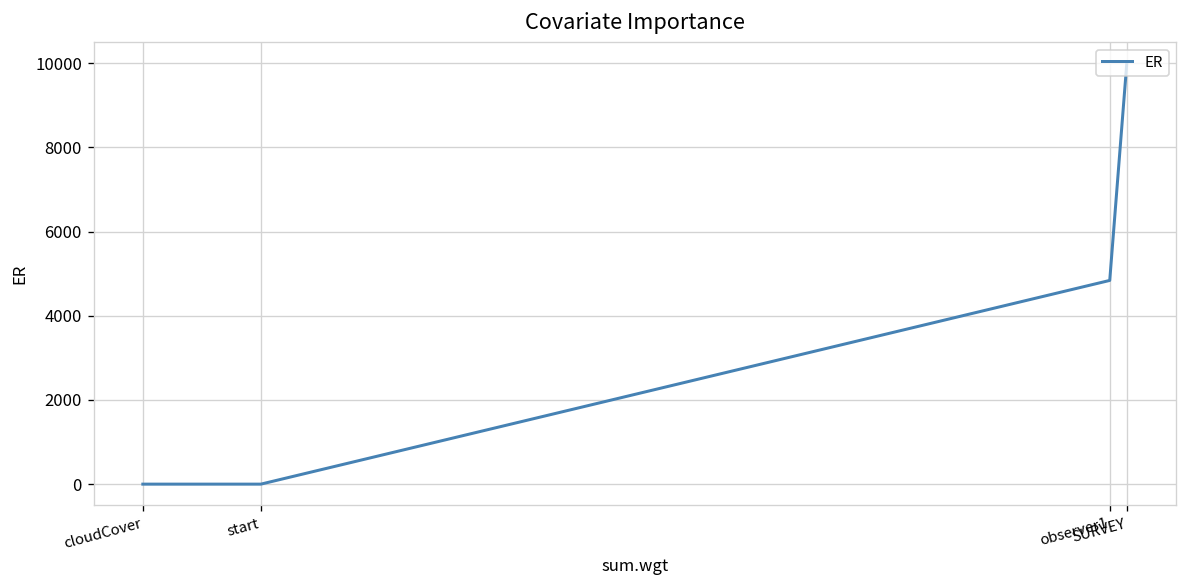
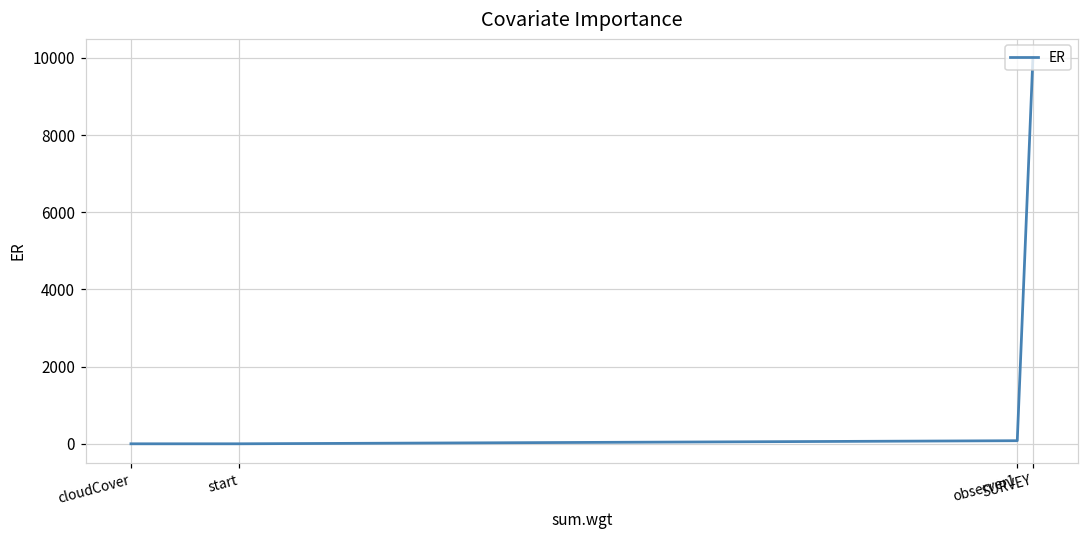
observer1: 4800 -> 100
